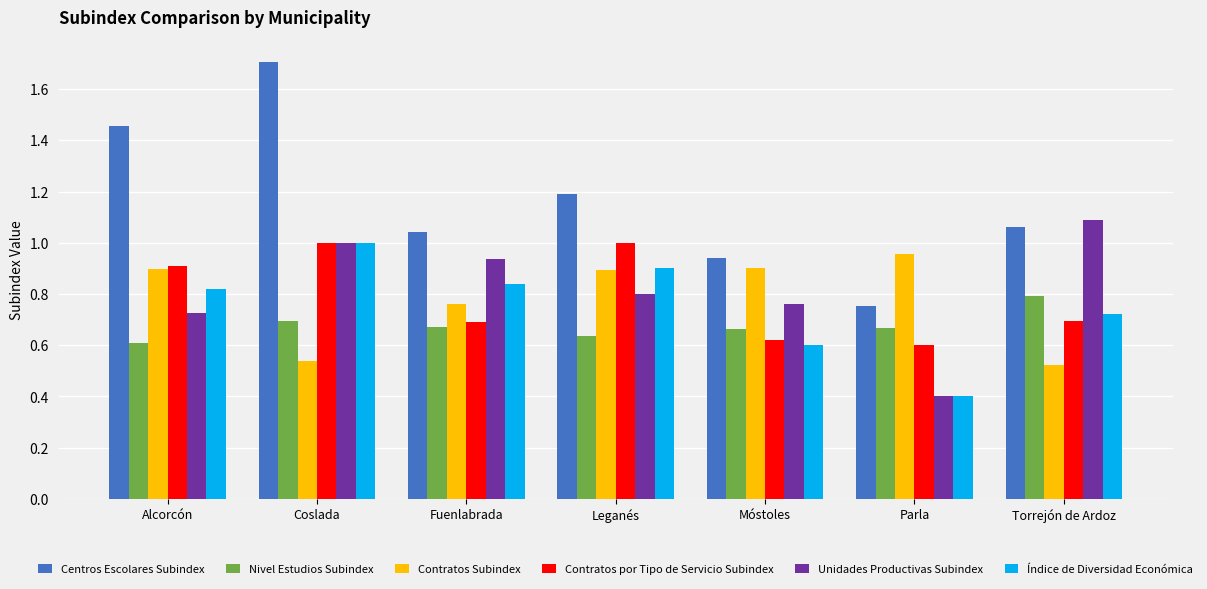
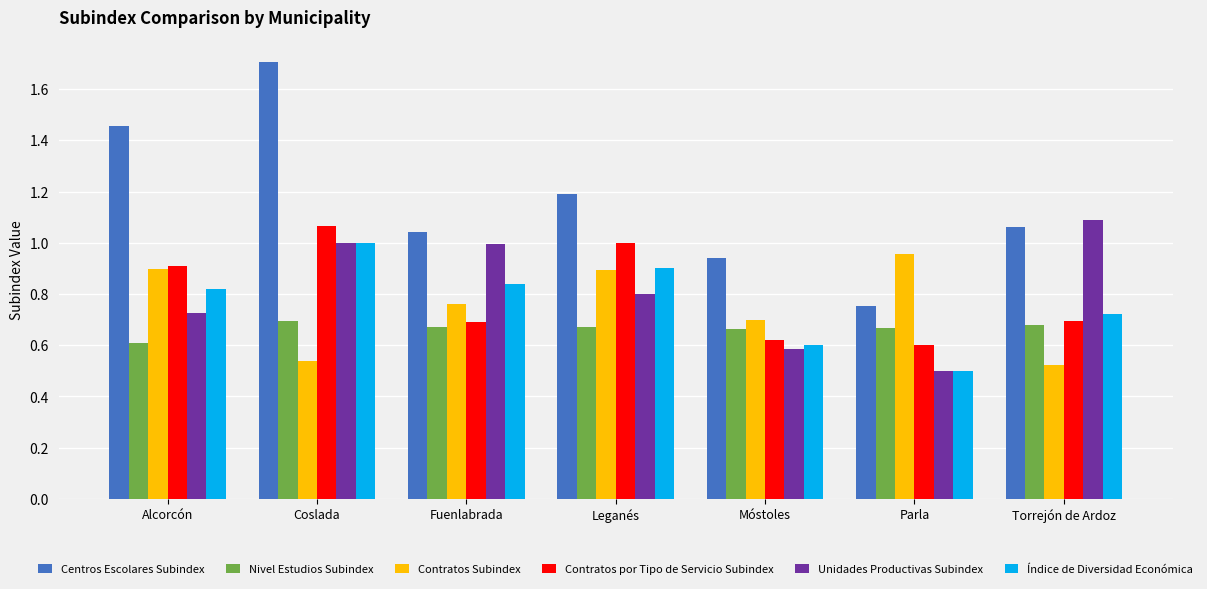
Contratos por Tipo de Servicio Subindex, Coslada: 1.00 -> 1.06
Unidades Productivas Subindex, Fuenlabrada: 0.94 -> 0.99
Nivel Estudios Subindex, Leganés: 0.63 -> 0.67
Contratos Subindex, Móstoles: 0.9 -> 0.7
Unidades Productivas Subindex, Móstoles: 0.76 -> 0.59
Unidades Productivas Subindex, Parla: 0.4 -> 0.5
Índice de Diversidad Económica, Parla: 0.4 -> 0.5
Nivel Estudios Subindex, Torrejón de Ardoz: 0.79 -> 0.68
